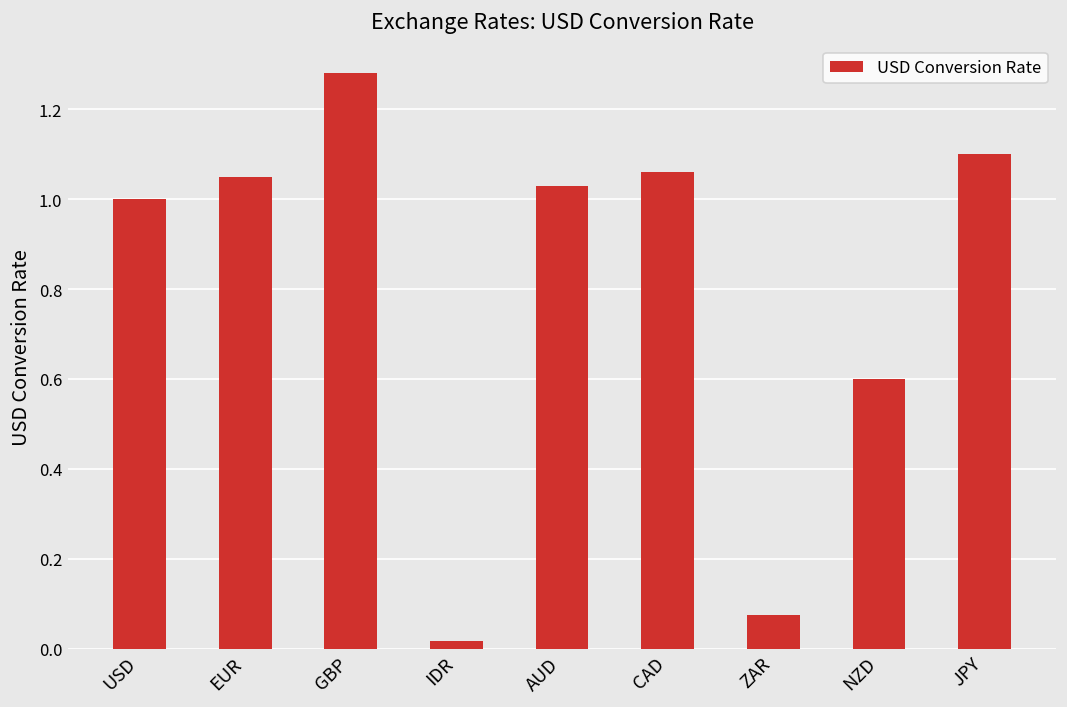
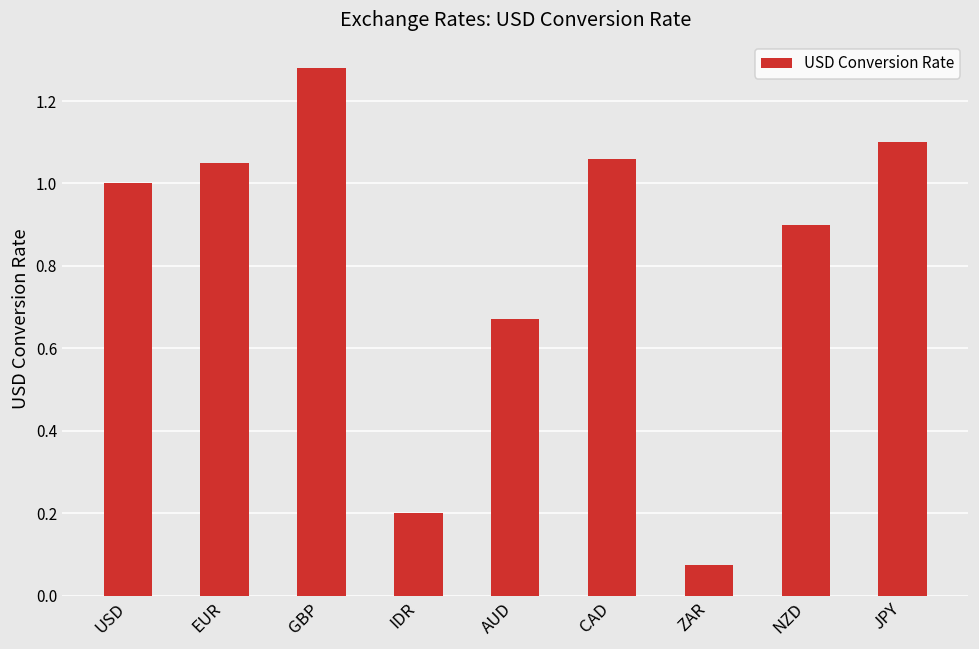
IDR: 0.02 -> 0.20
AUD: 1.03 -> 0.67
NZD: 0.6 -> 0.9
